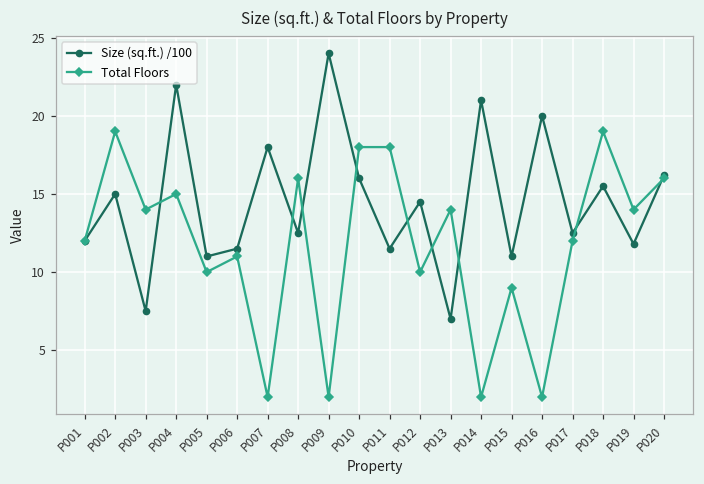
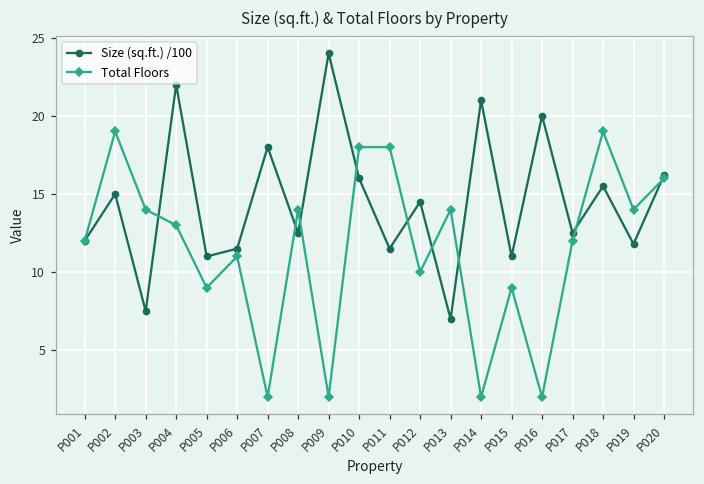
Total Floors, P004: 15 -> 13
Total Floors, P005: 10 -> 9
Total Floors, P008: 16 -> 14
